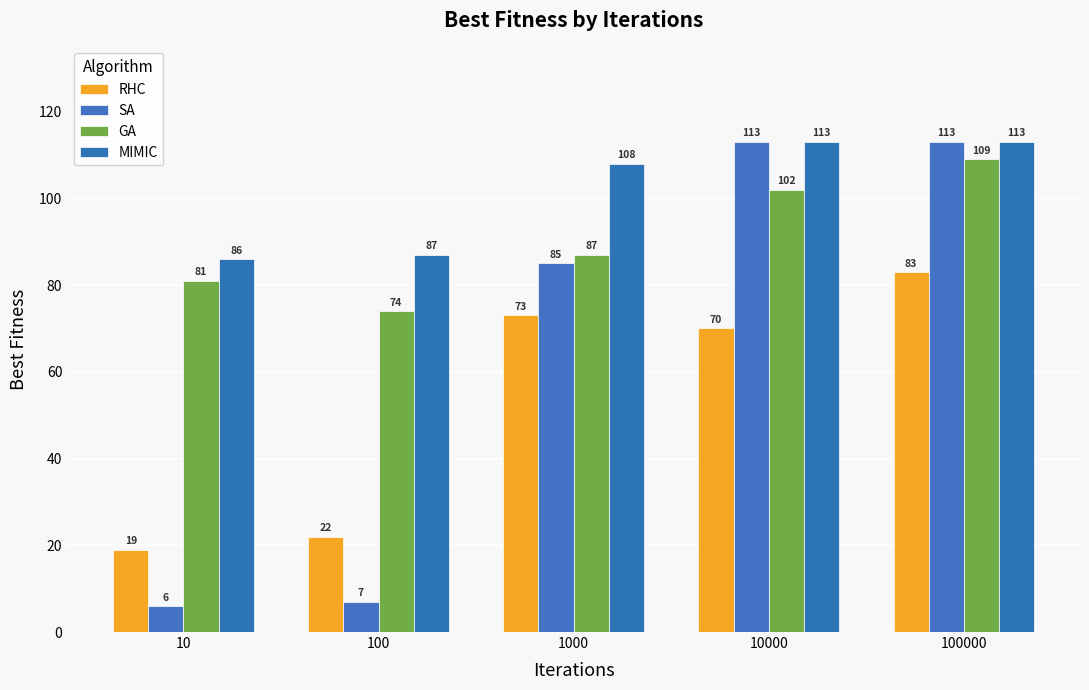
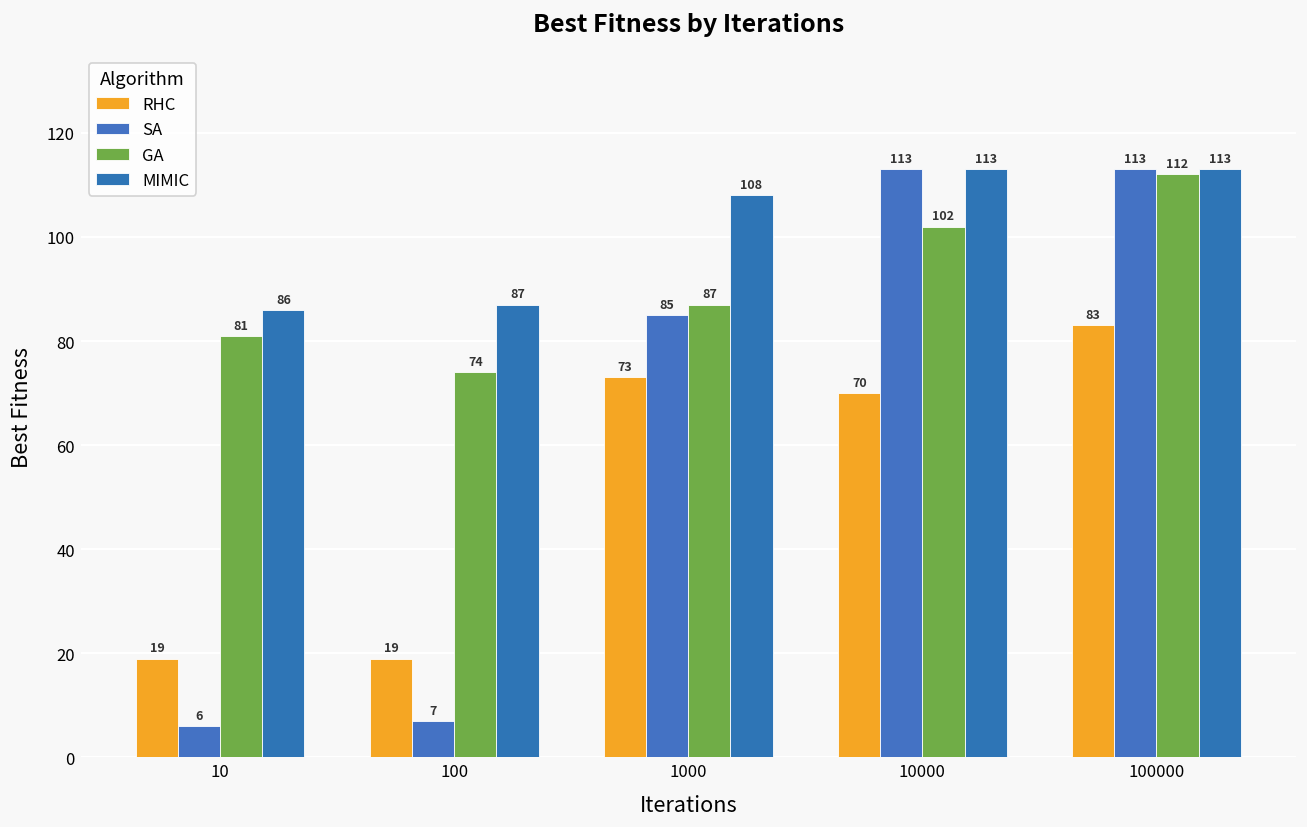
RHC, 100: 22 -> 19
GA, 100000: 109 -> 112
